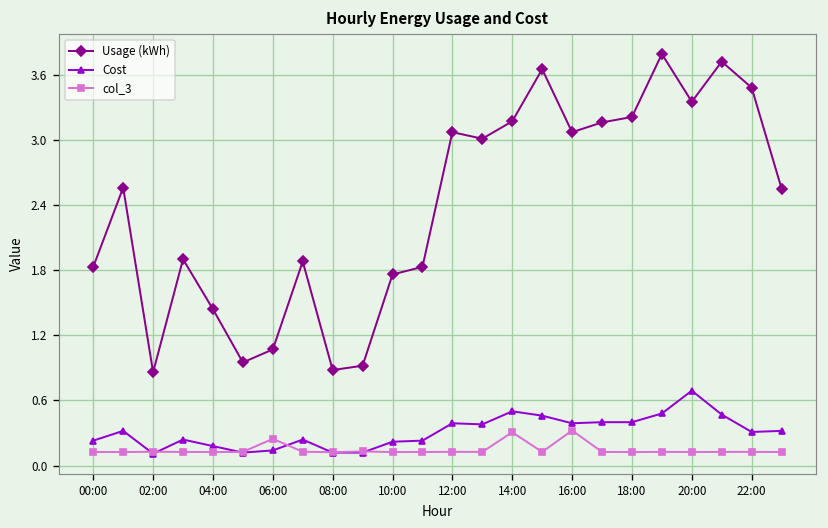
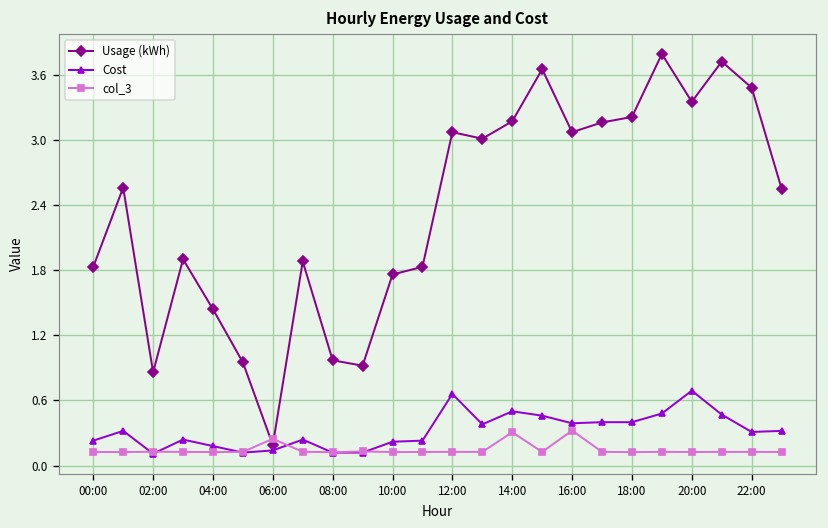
Usage (kWh), 06:00: 1.1 -> 0.2
Usage (kWh), 08:00: 0.9 -> 1.0
Cost, 12:00: 0.4 -> 0.7
